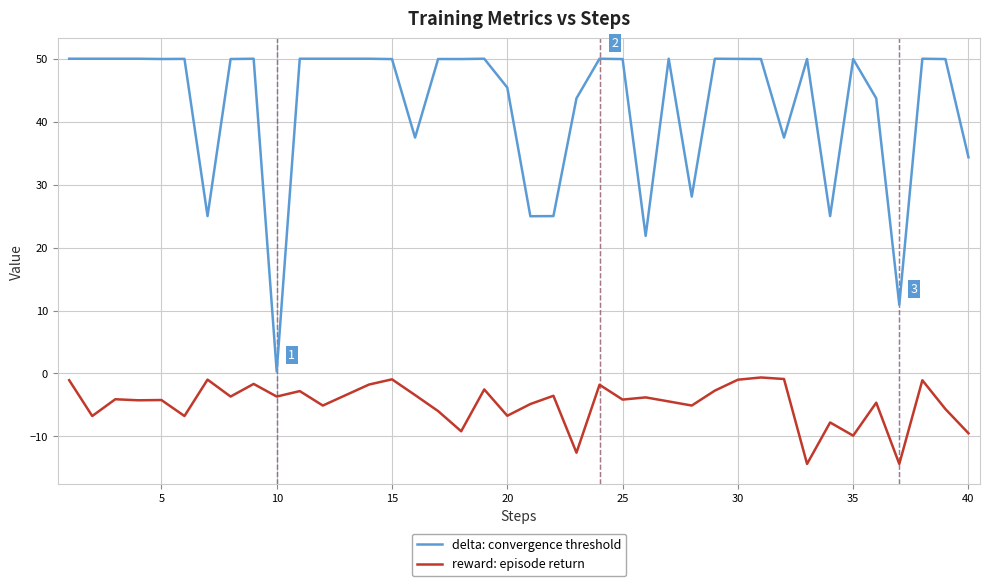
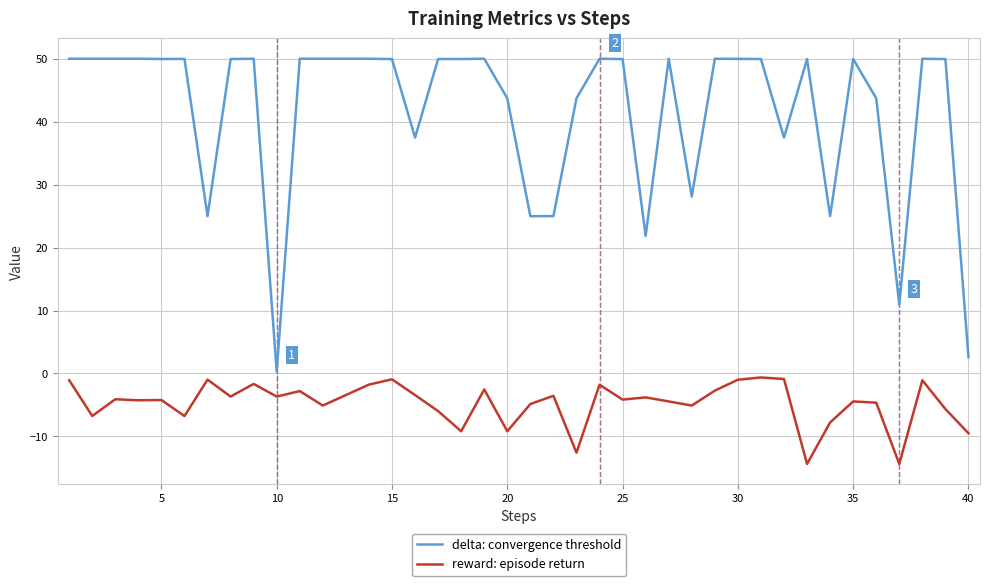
delta: convergence threshold, 20: 45 -> 44
reward: episode return, 20: -7 -> -9
reward: episode return, 35: -10 -> -4
delta: convergence threshold, 40: 34 -> 3
